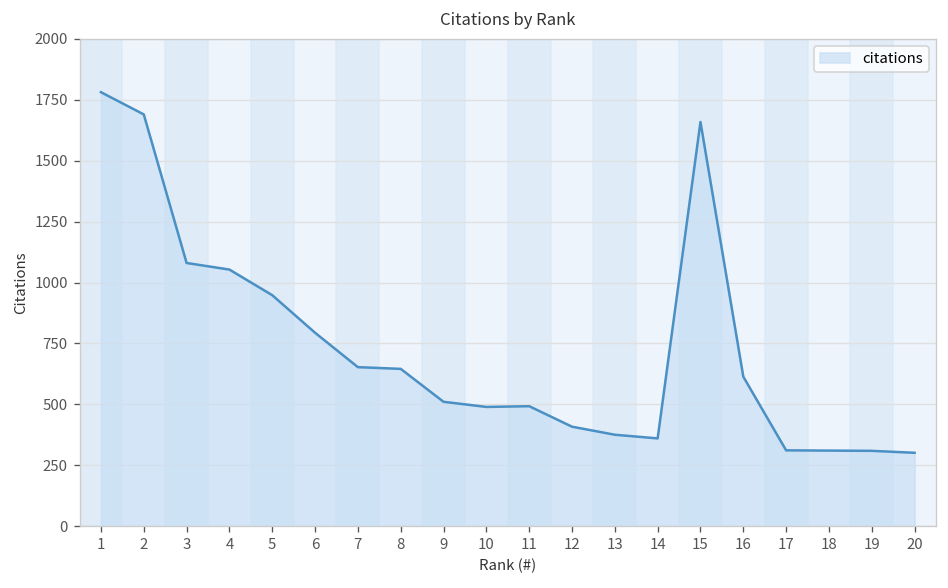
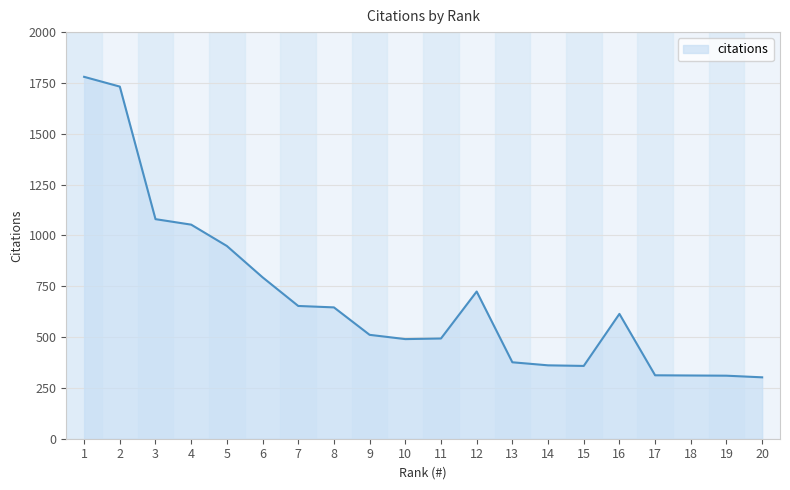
2: 1690 -> 1730
12: 410 -> 720
15: 1660 -> 360
